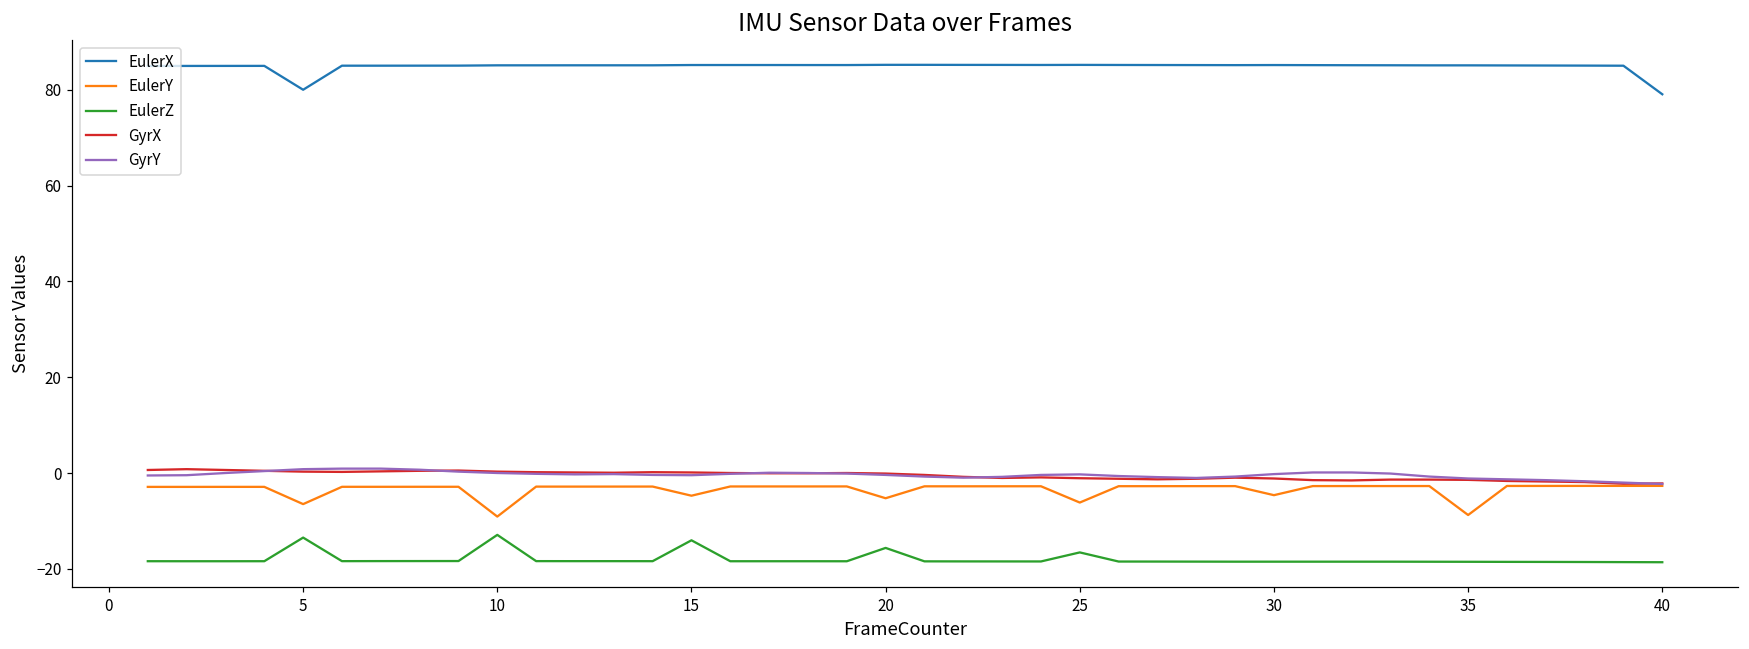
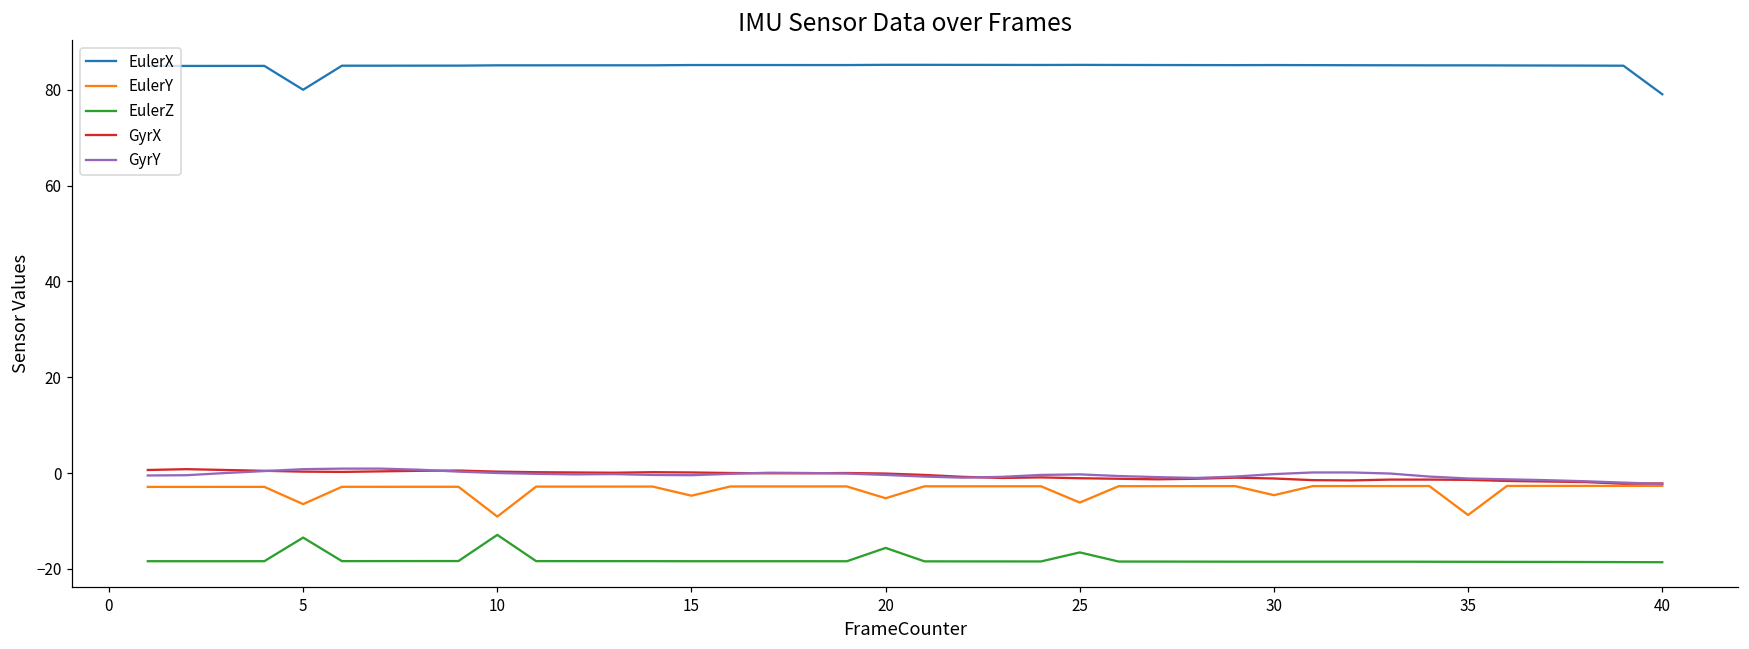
EulerZ, 15: -14 -> -18
